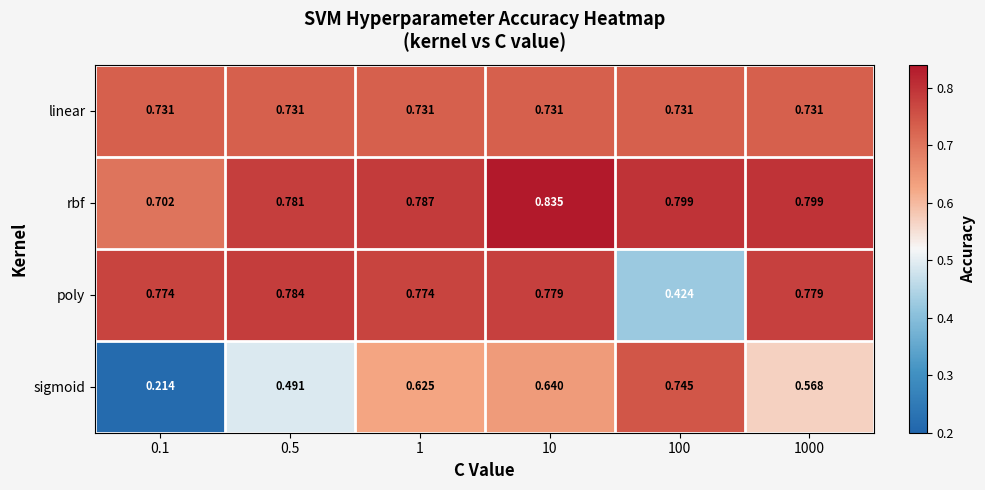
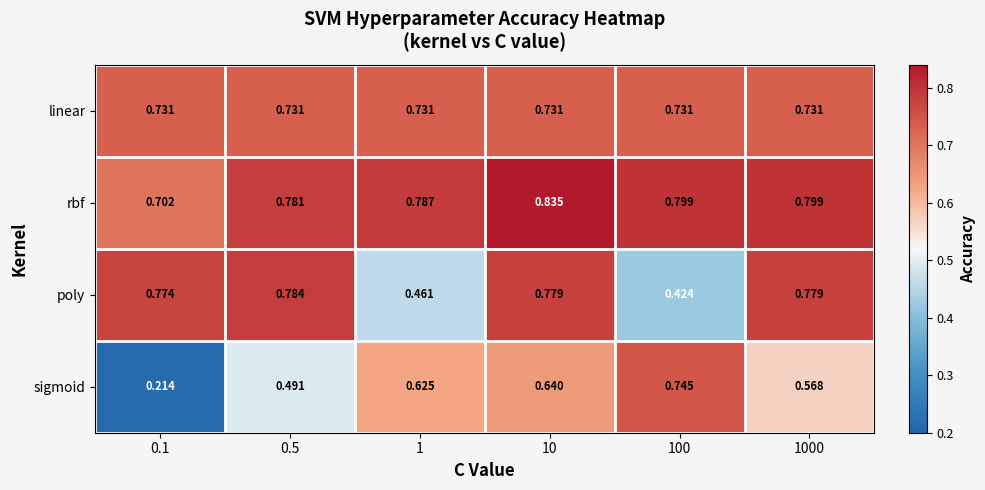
poly, 1: 0.774 -> 0.461
